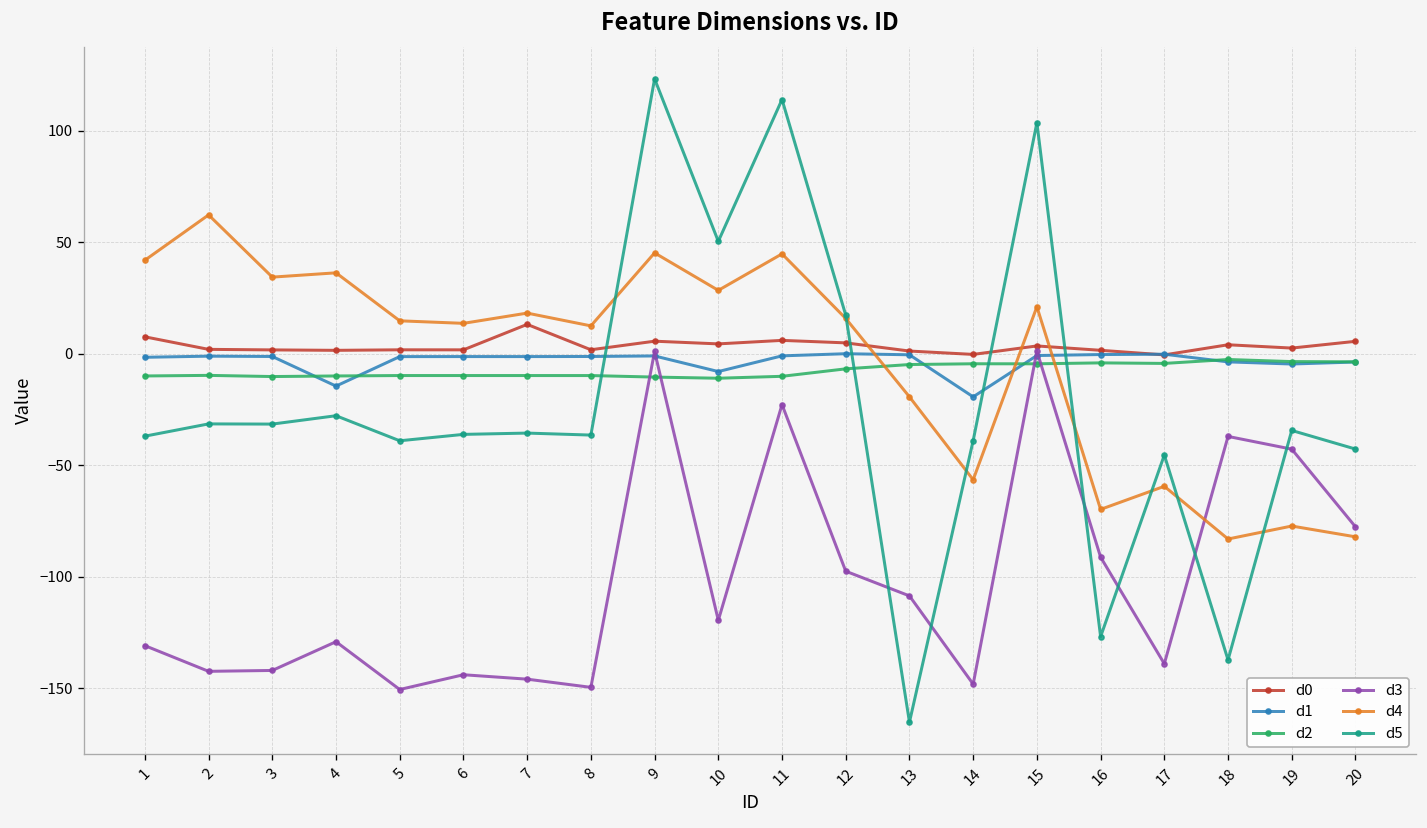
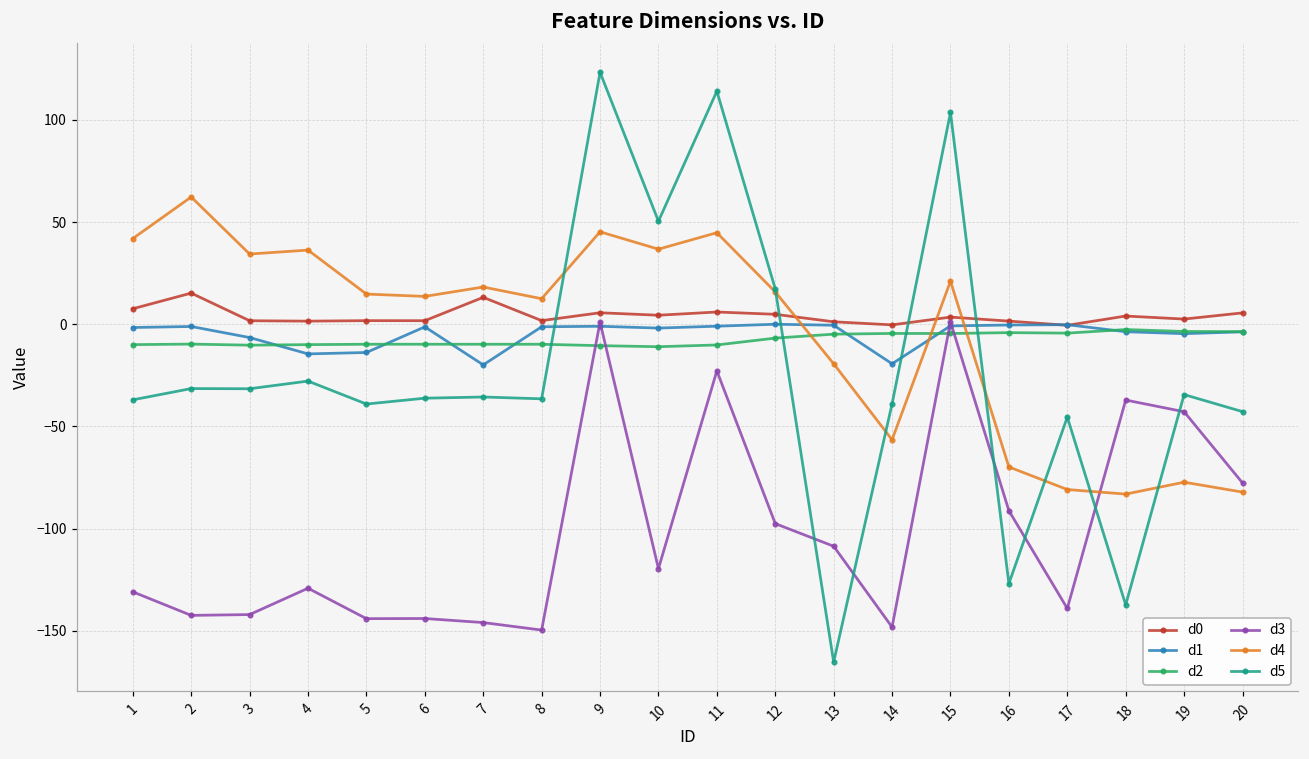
d0, 2: 2 -> 15
d1, 3: -1 -> -6
d1, 5: -1 -> -14
d3, 5: -151 -> -144
d1, 7: -1 -> -20
d1, 10: -8 -> -2
d4, 10: 28 -> 37
d4, 17: -59 -> -81
